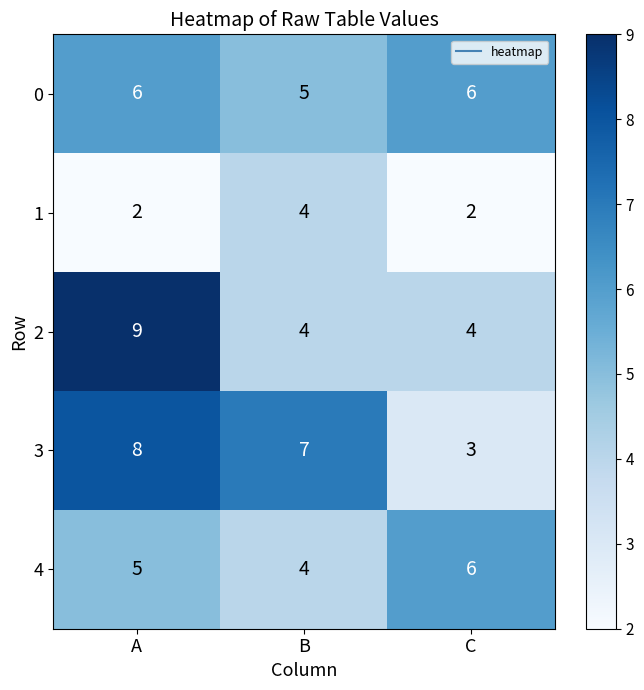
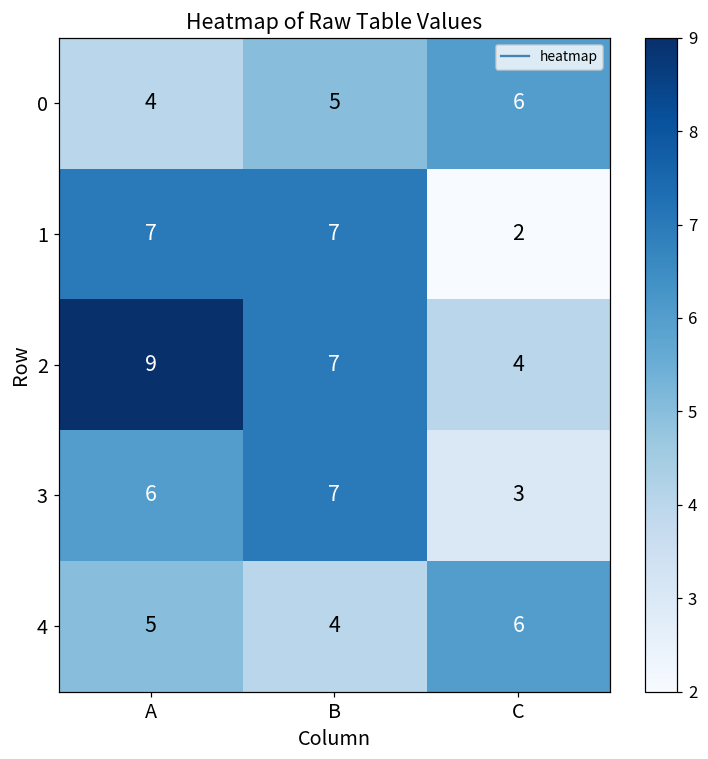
0, A: 6 -> 4
1, A: 2 -> 7
1, B: 4 -> 7
2, B: 4 -> 7
3, A: 8 -> 6
